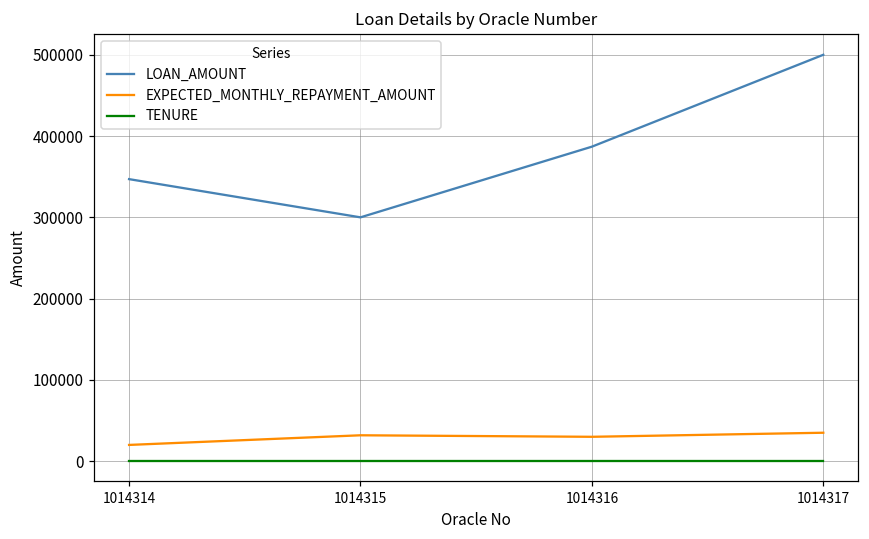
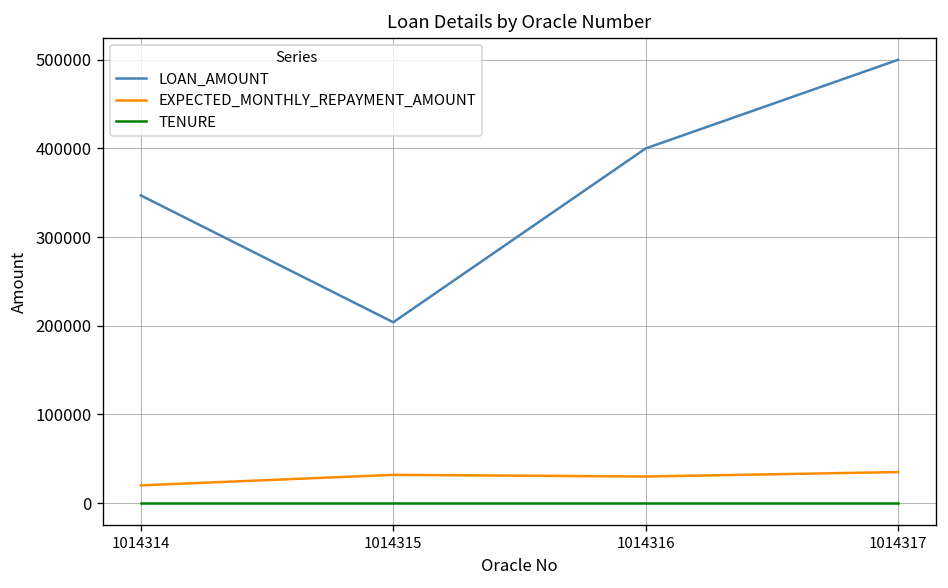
LOAN_AMOUNT, 1014315: 300000 -> 200000
LOAN_AMOUNT, 1014316: 390000 -> 400000
